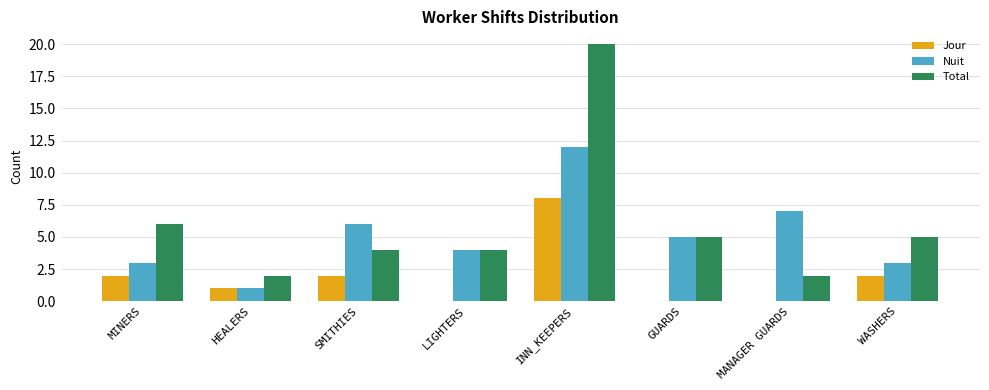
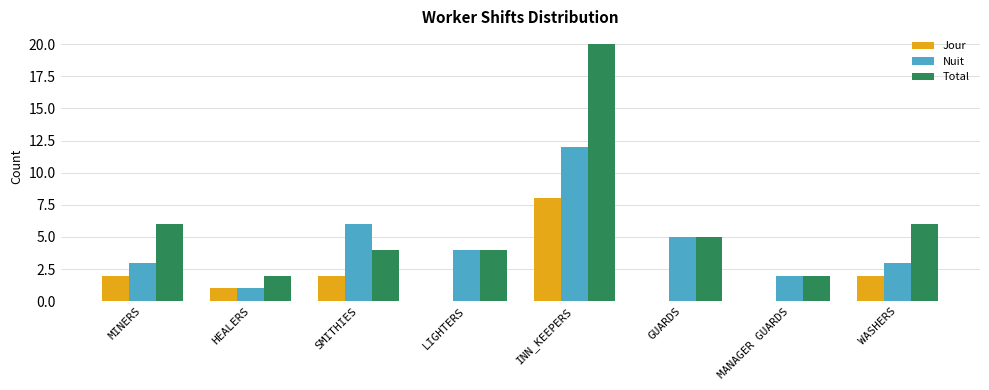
Nuit, MANAGER GUARDS: 7 -> 2
Total, WASHERS: 5 -> 6
